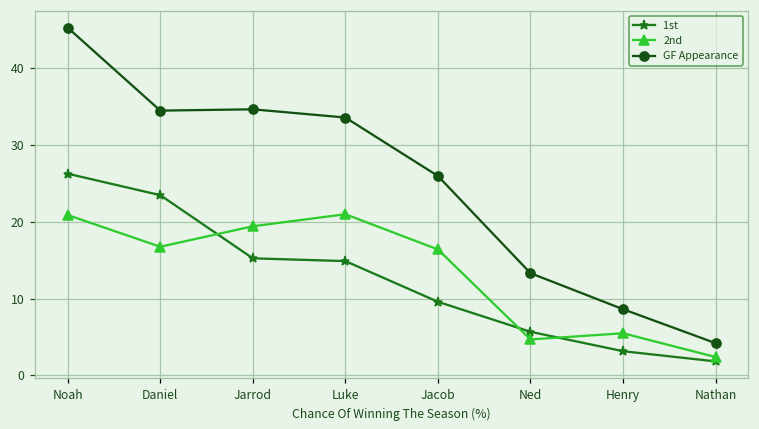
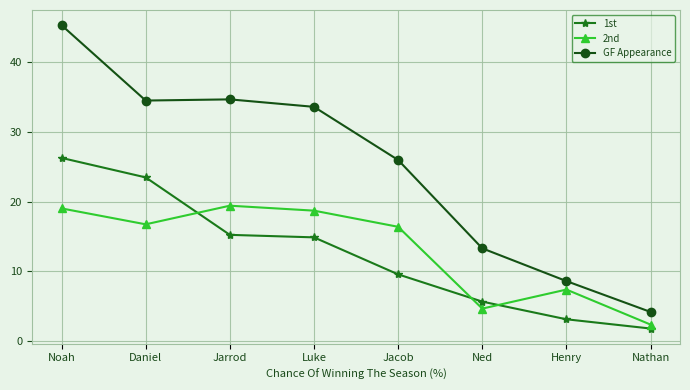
2nd, Noah: 21 -> 19
2nd, Luke: 21 -> 19
2nd, Henry: 5 -> 7
